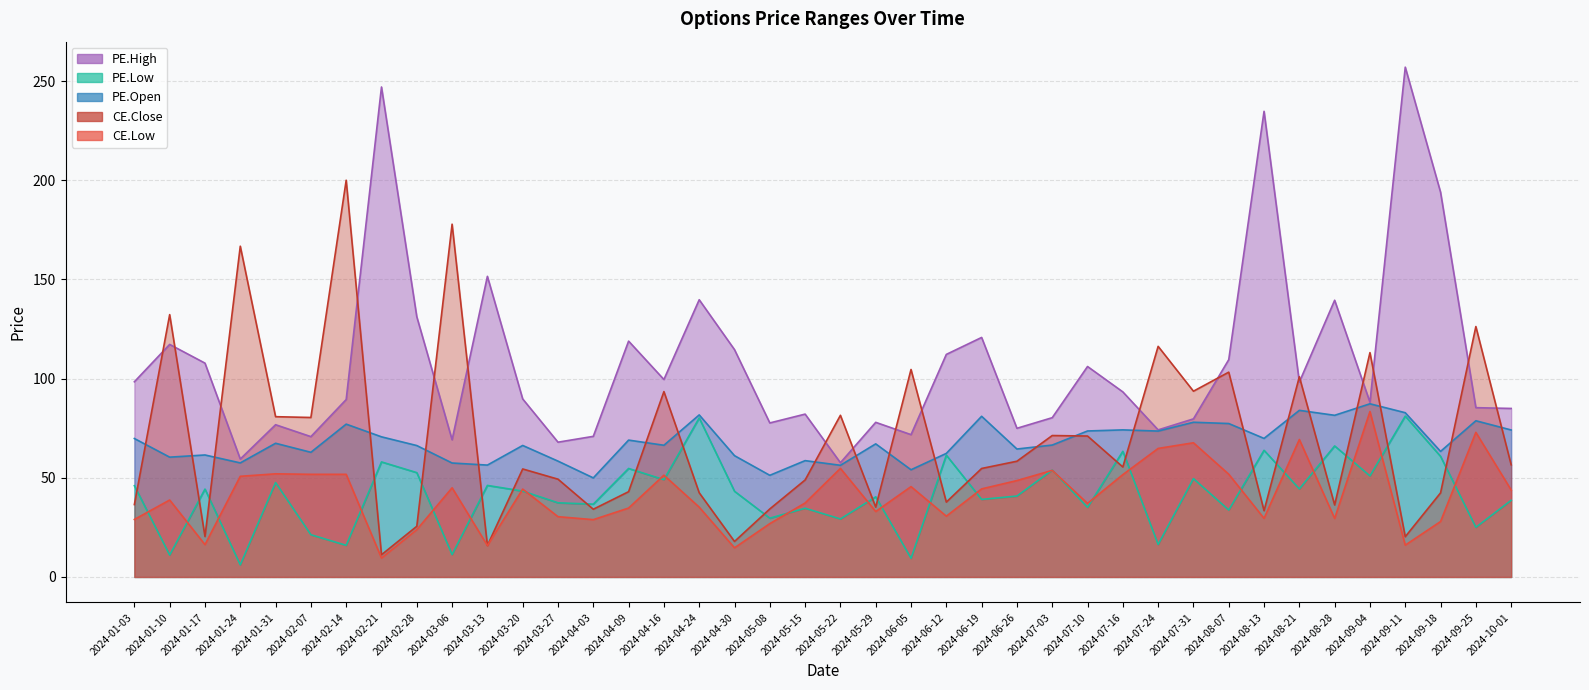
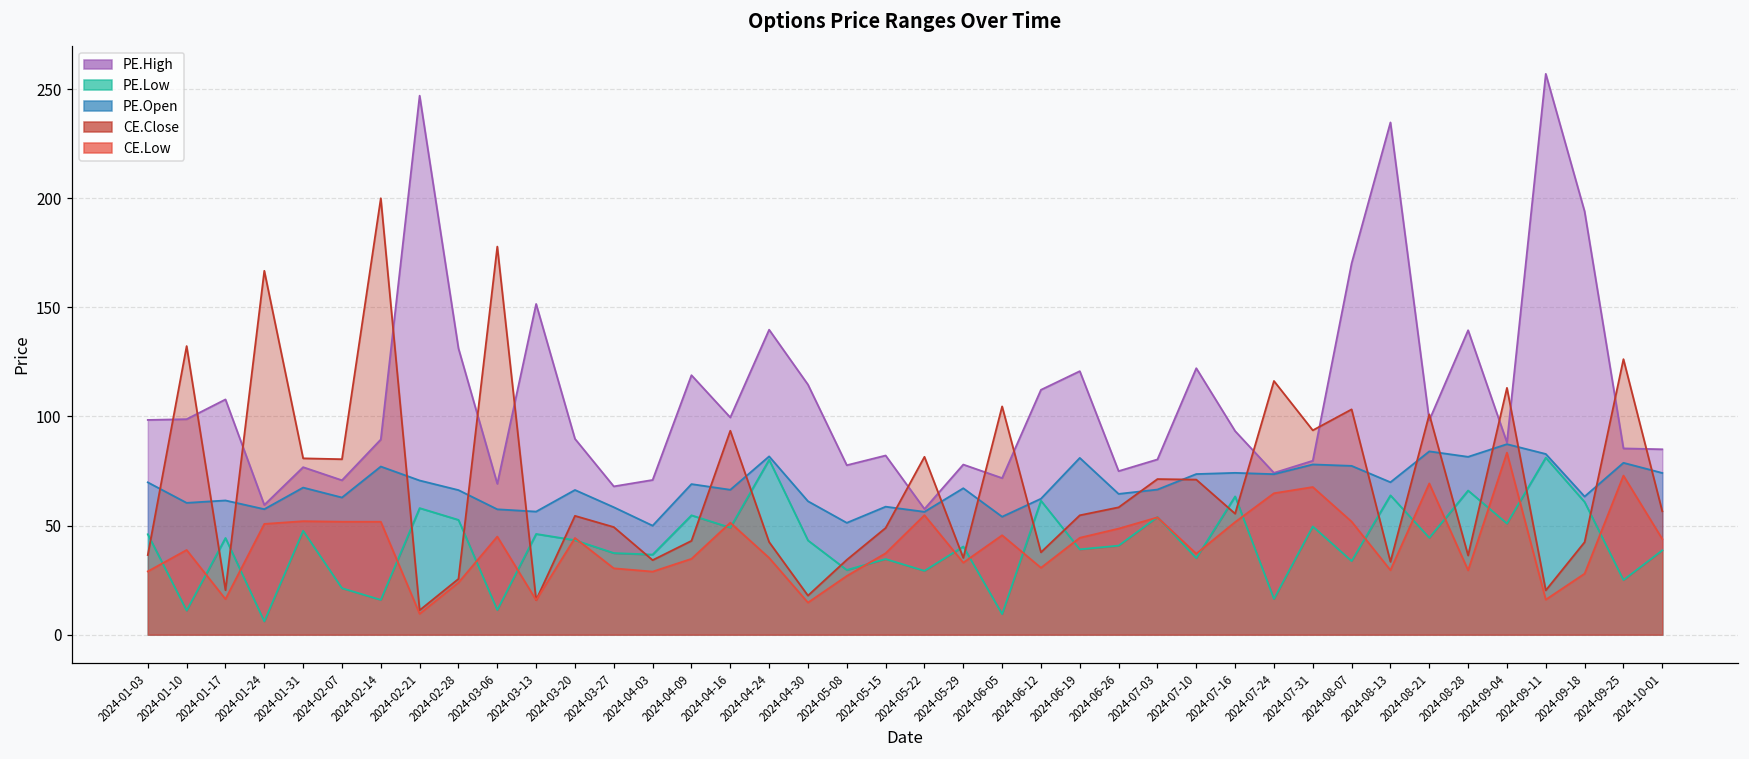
PE.High, 2024-01-10: 117 -> 99
PE.High, 2024-07-10: 106 -> 122
PE.High, 2024-08-07: 110 -> 170
